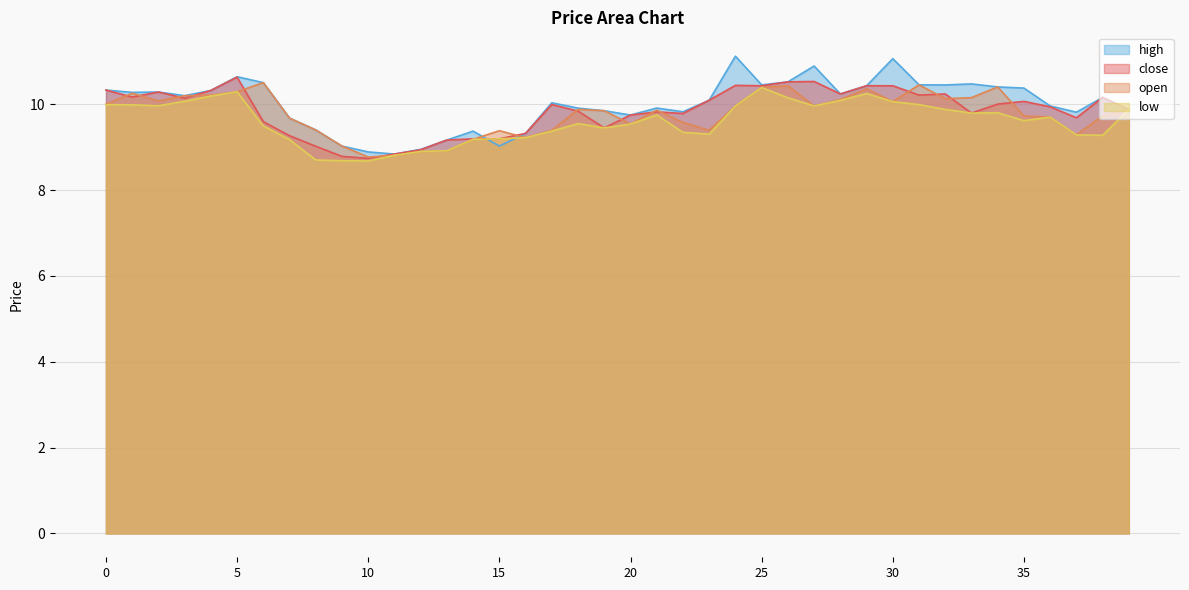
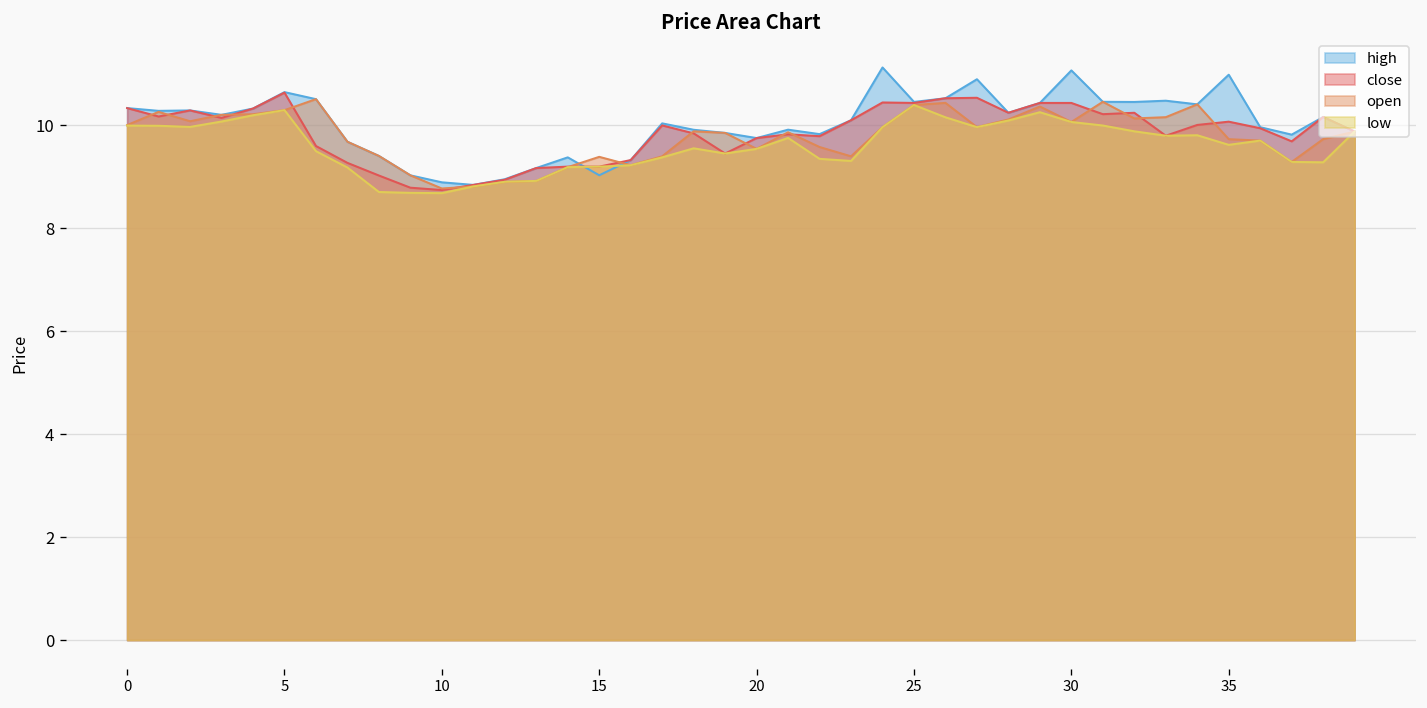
high, 35: 10.4 -> 11.0
